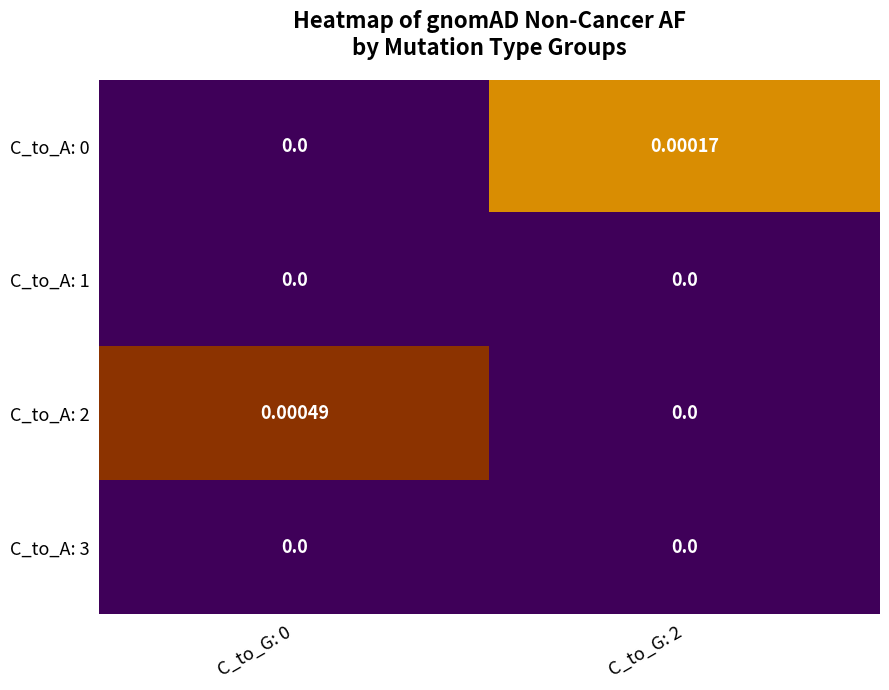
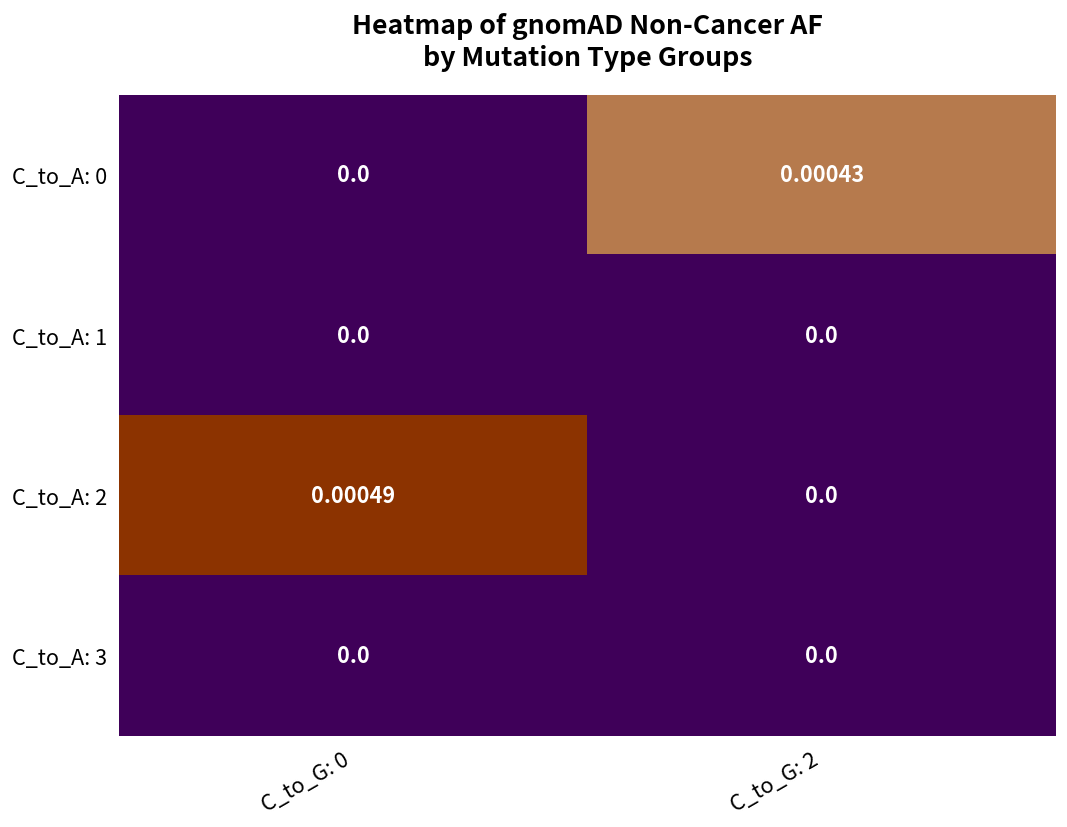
C_to_A: 0, C_to_G: 2: 0.00017 -> 0.00043
